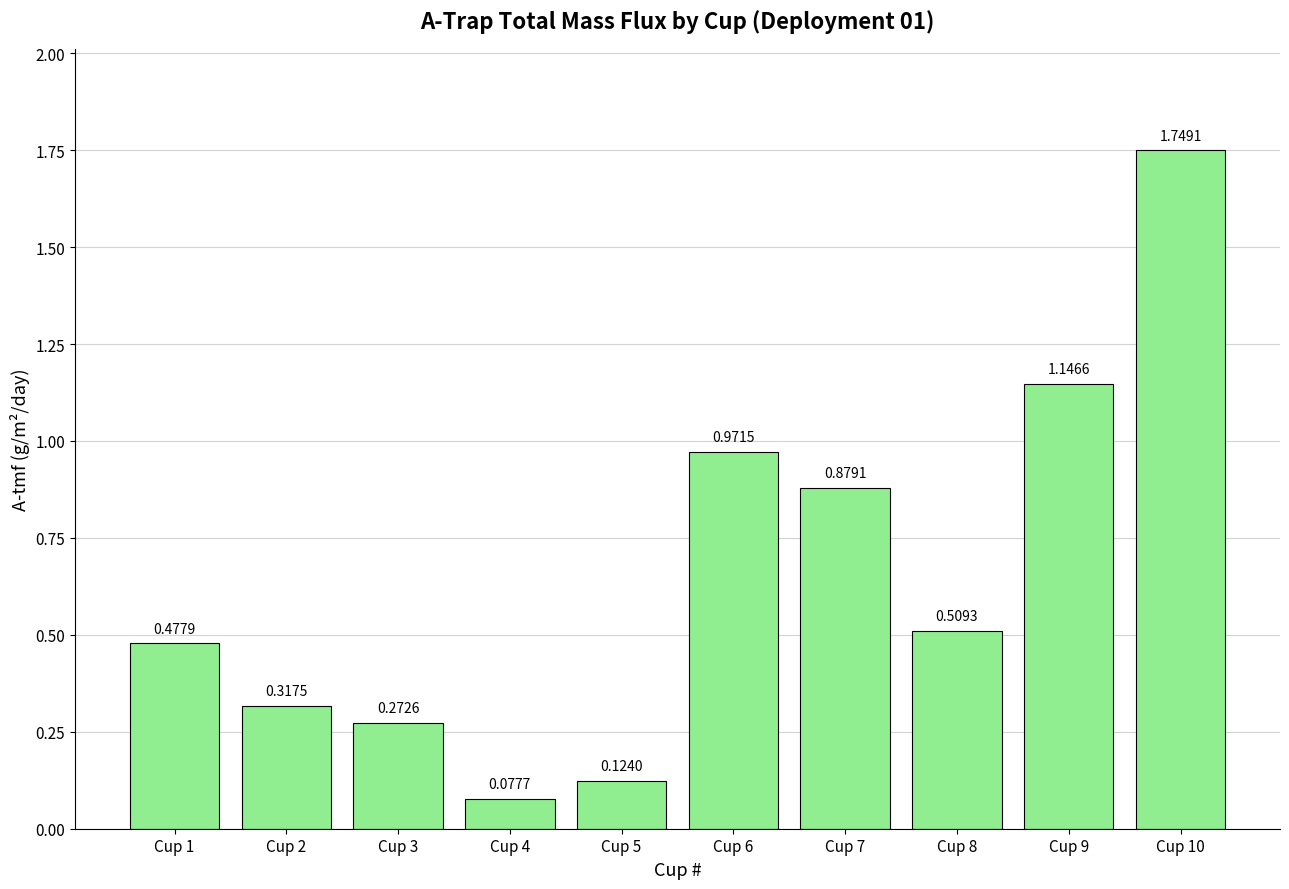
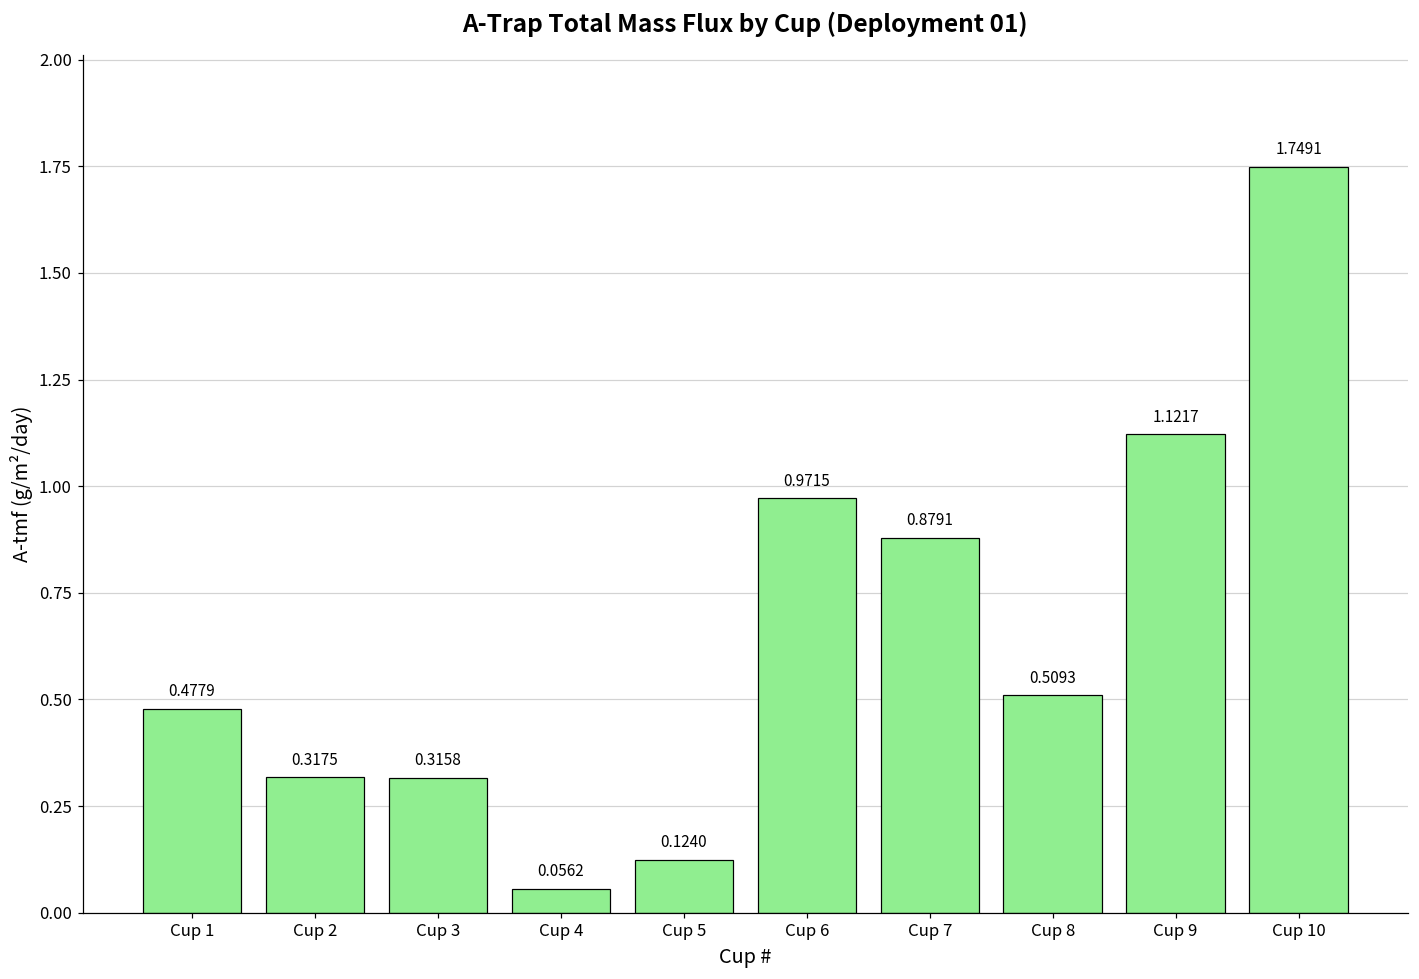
Cup 3: 0.2726 -> 0.3158
Cup 4: 0.0777 -> 0.0562
Cup 9: 1.1466 -> 1.1217
